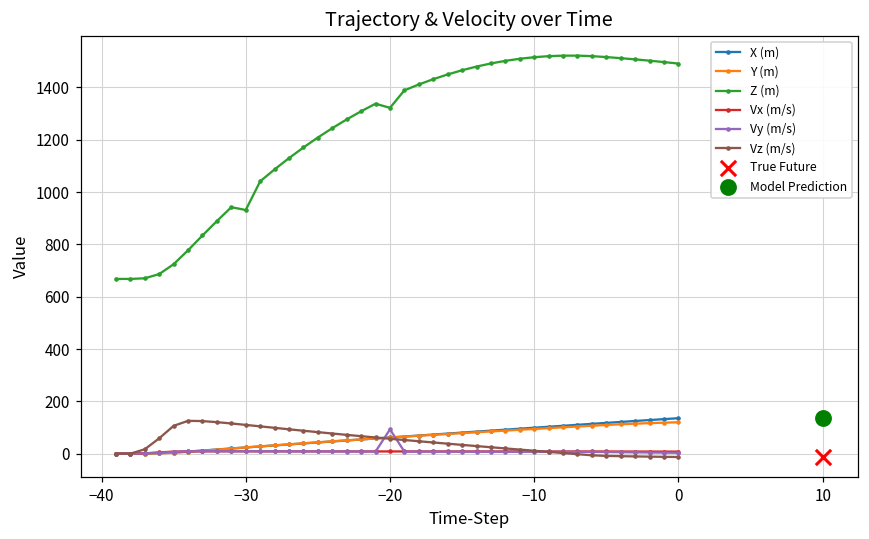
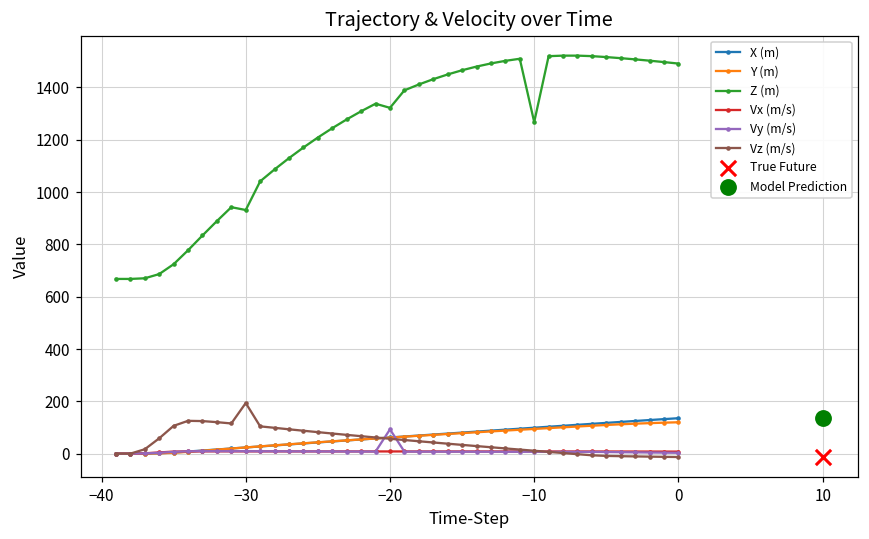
Vz (m/s), −30: 110 -> 190
Z (m), −10: 1520 -> 1270
